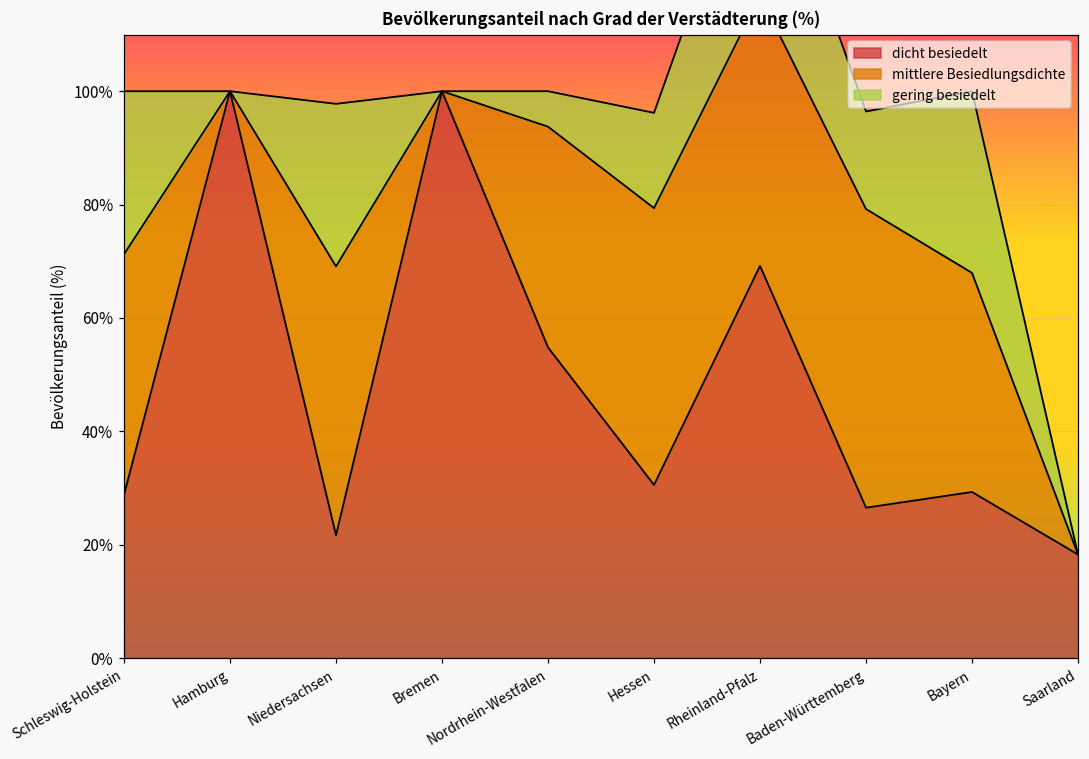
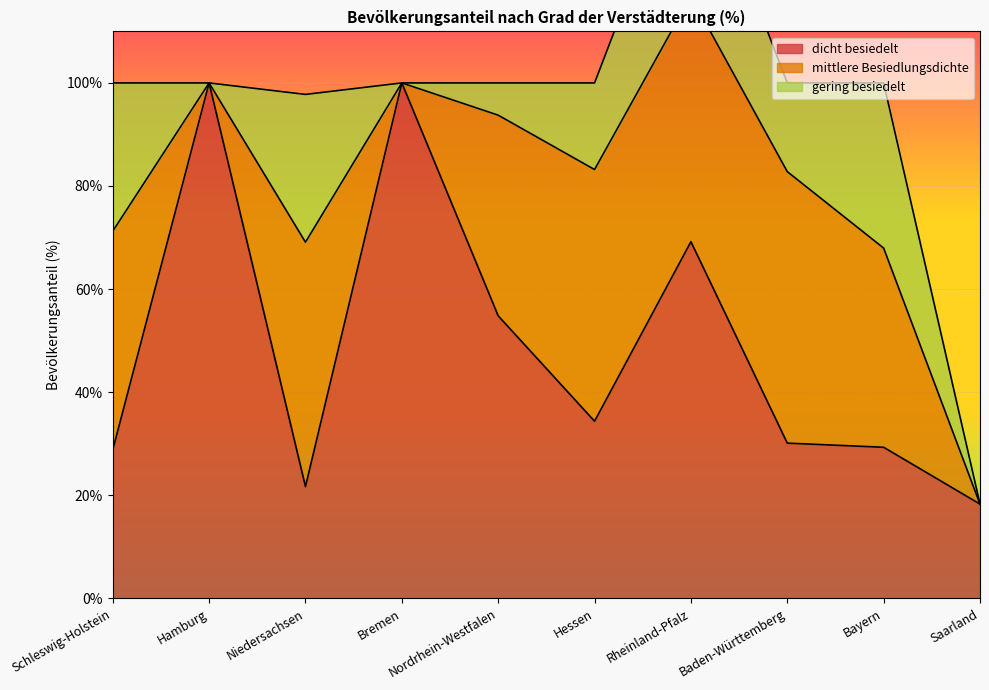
dicht besiedelt, Hessen: 31% -> 34%
dicht besiedelt, Baden-Württemberg: 27% -> 30%
